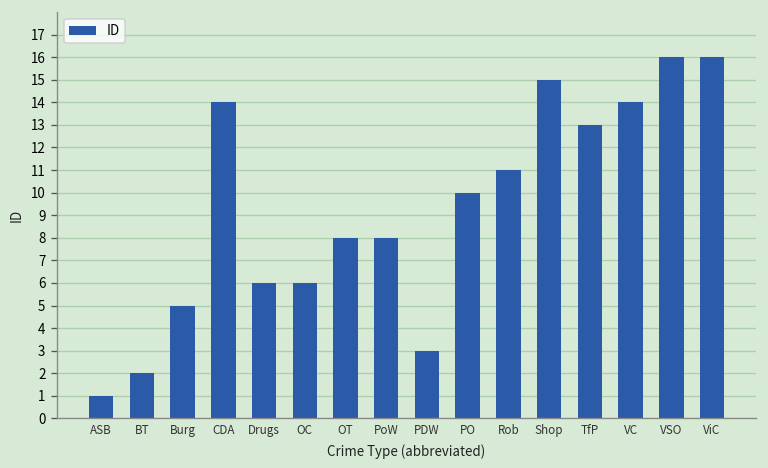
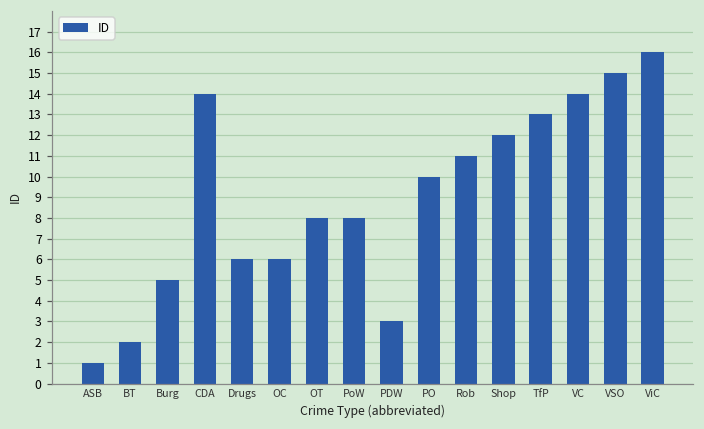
Shop: 15 -> 12
VSO: 16 -> 15
